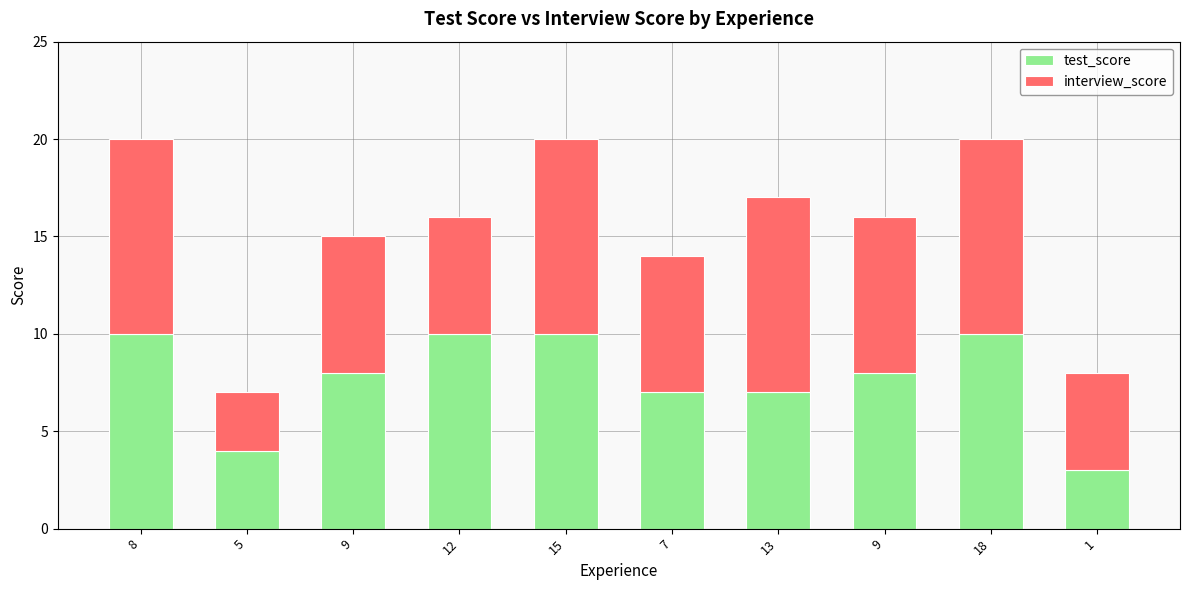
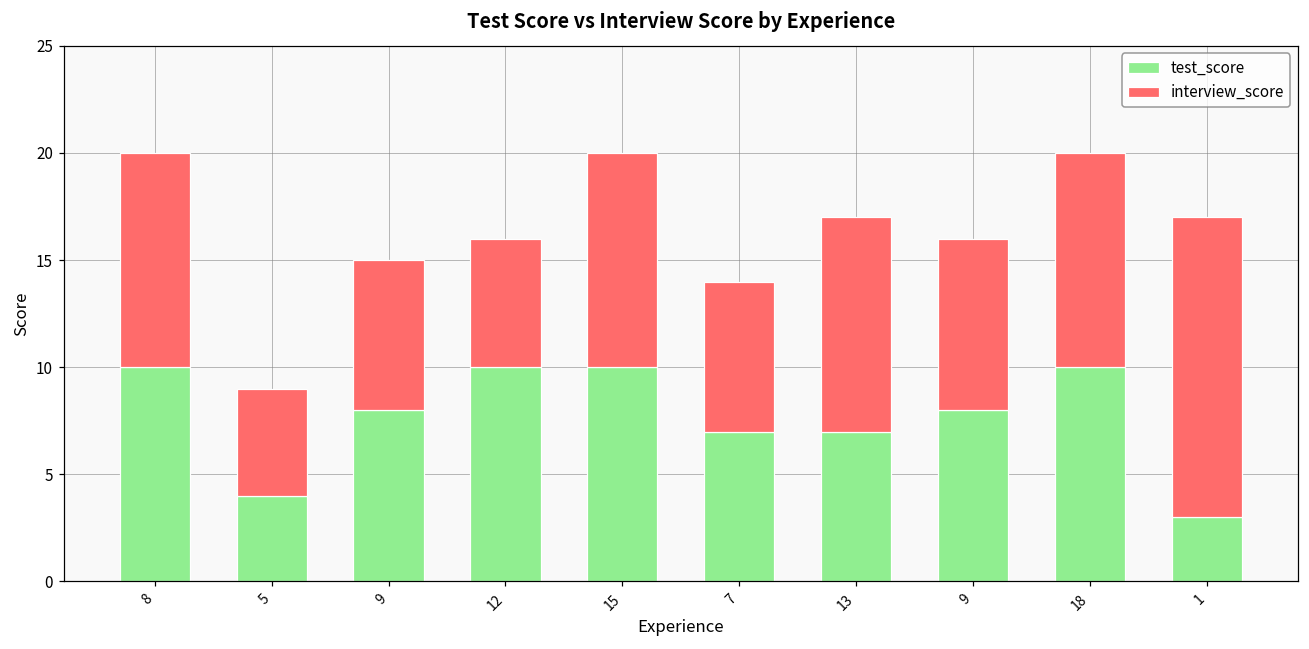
interview_score, 5: 3 -> 5
interview_score, 1: 5 -> 14
